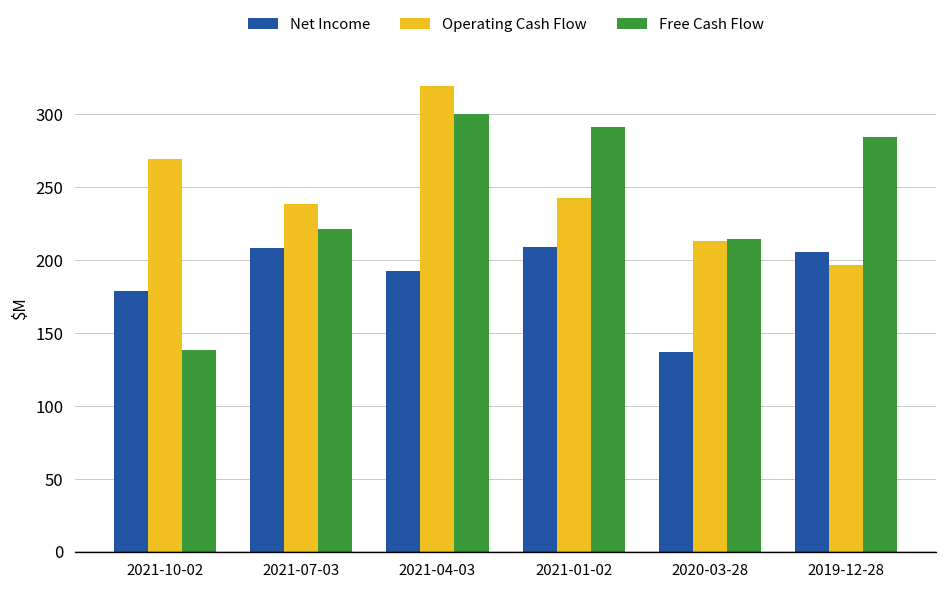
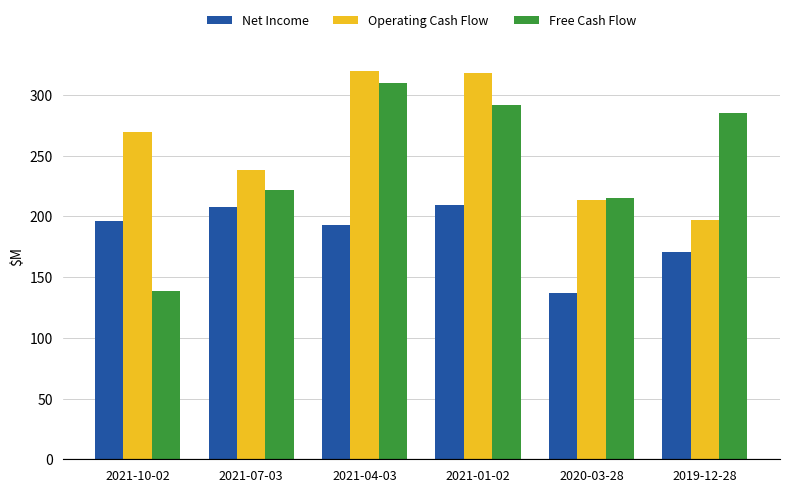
Net Income, 2021-10-02: 179 -> 196
Free Cash Flow, 2021-04-03: 300 -> 310
Operating Cash Flow, 2021-01-02: 243 -> 318
Net Income, 2019-12-28: 206 -> 171
